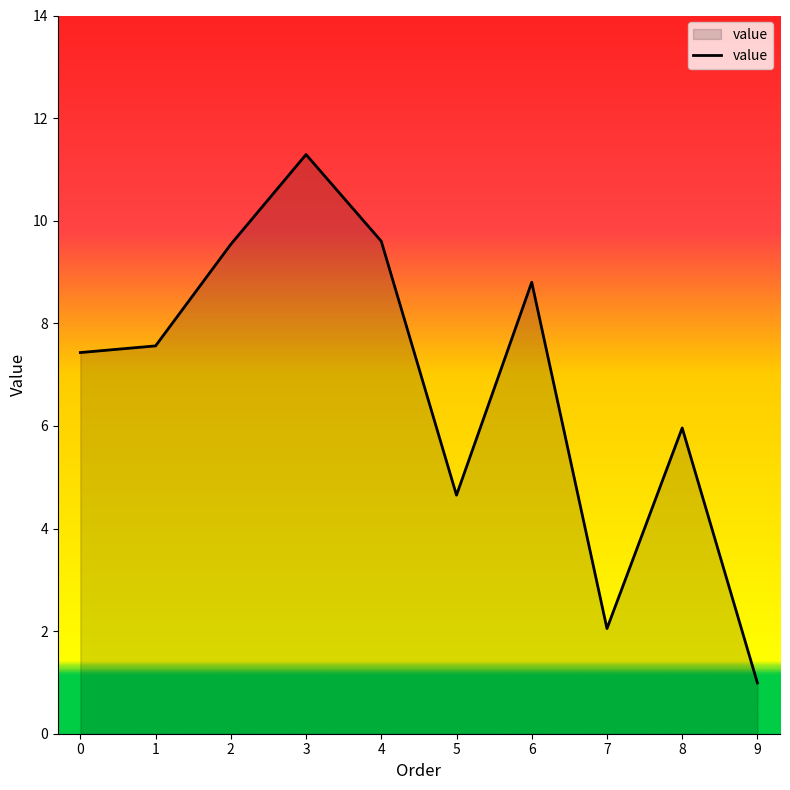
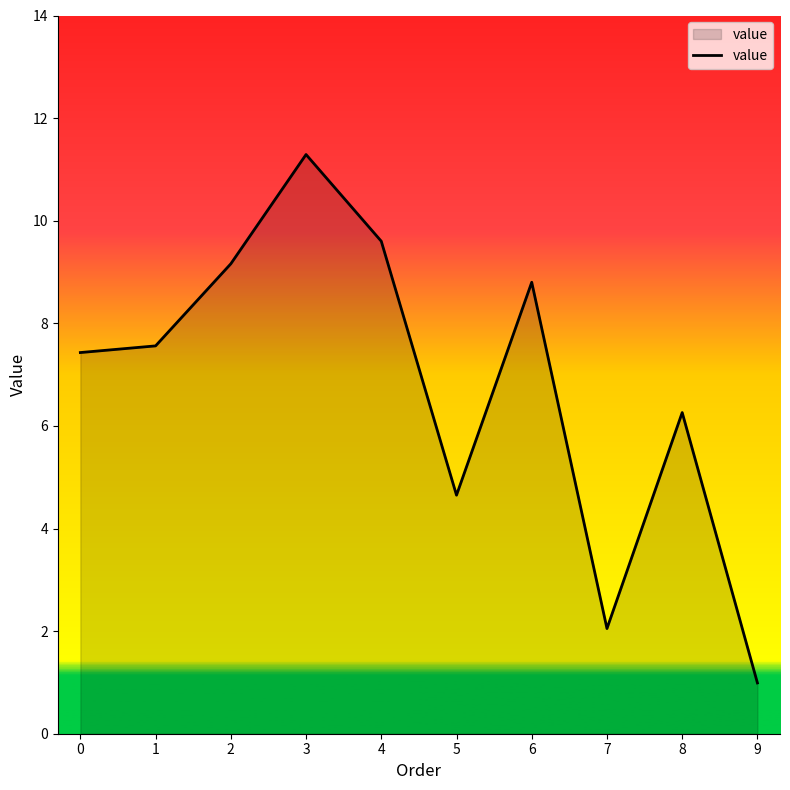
2: 9.5 -> 9.2
8: 6.0 -> 6.3
